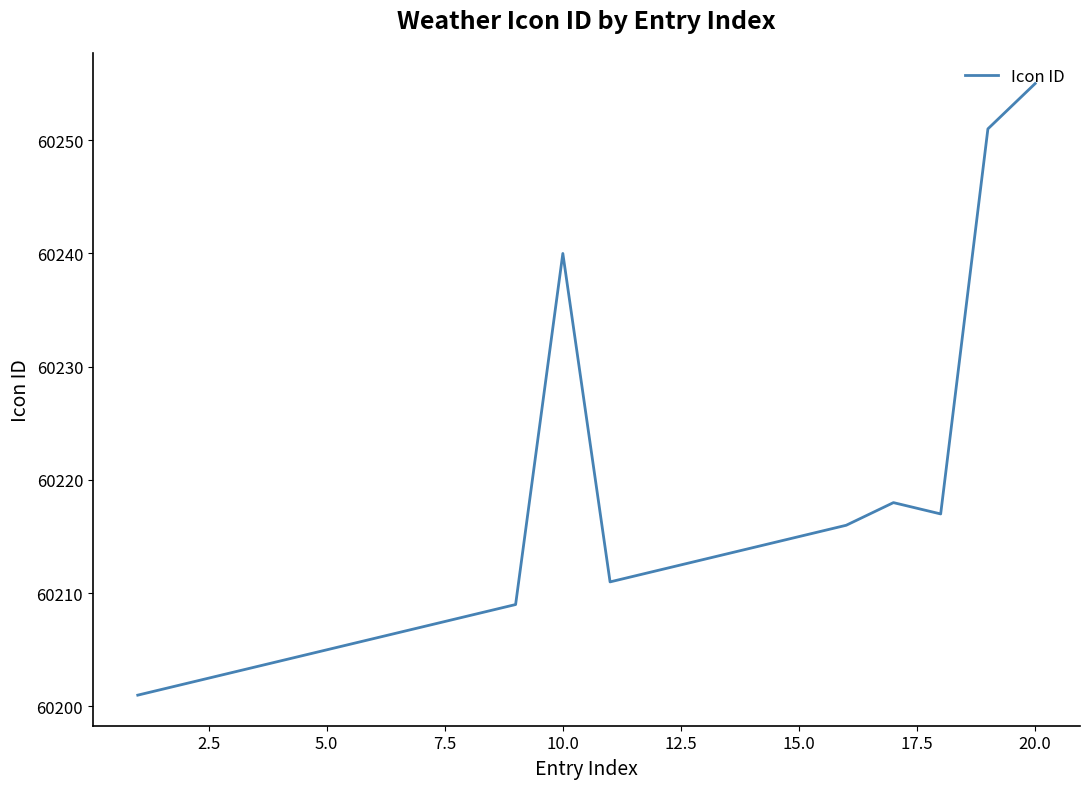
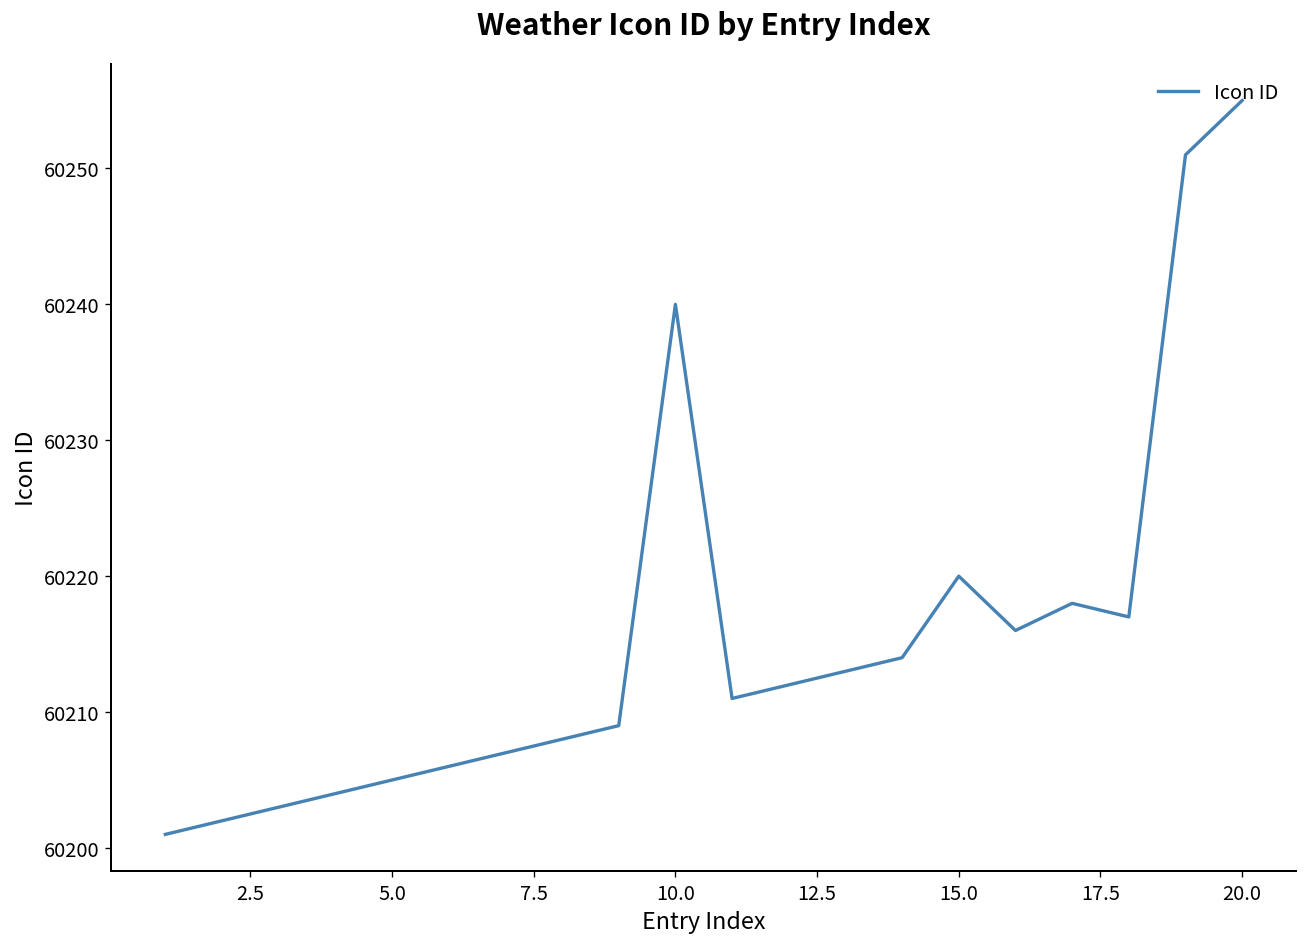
15.0: 60215 -> 60220
